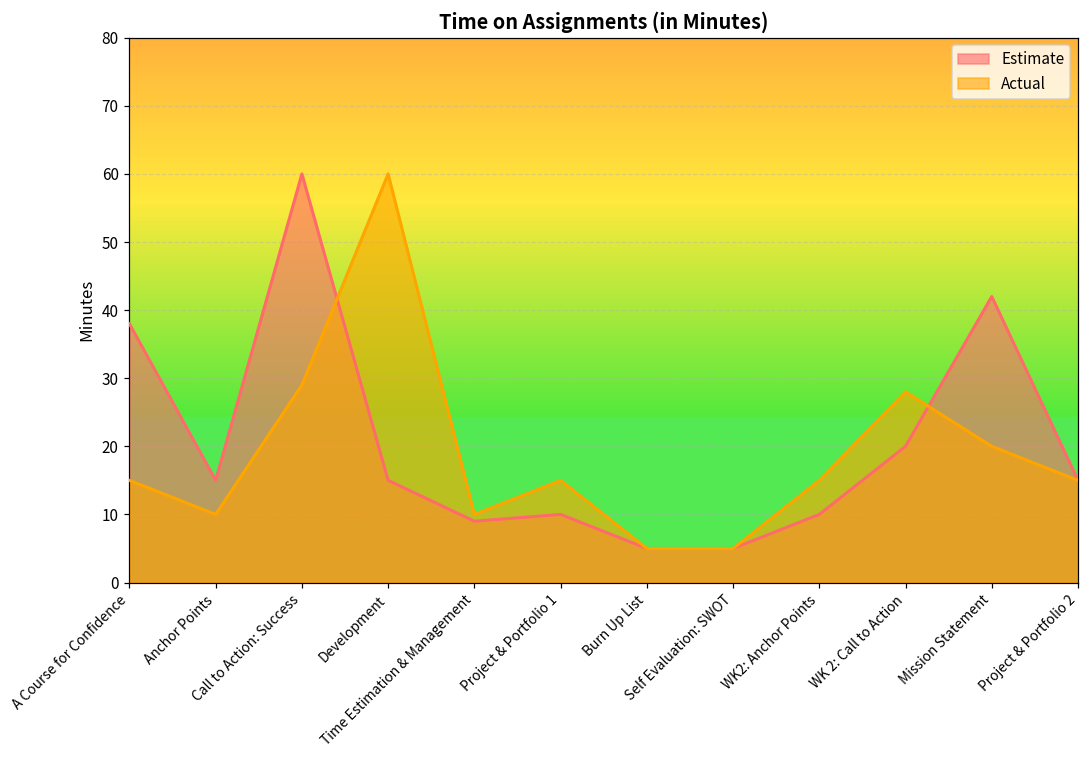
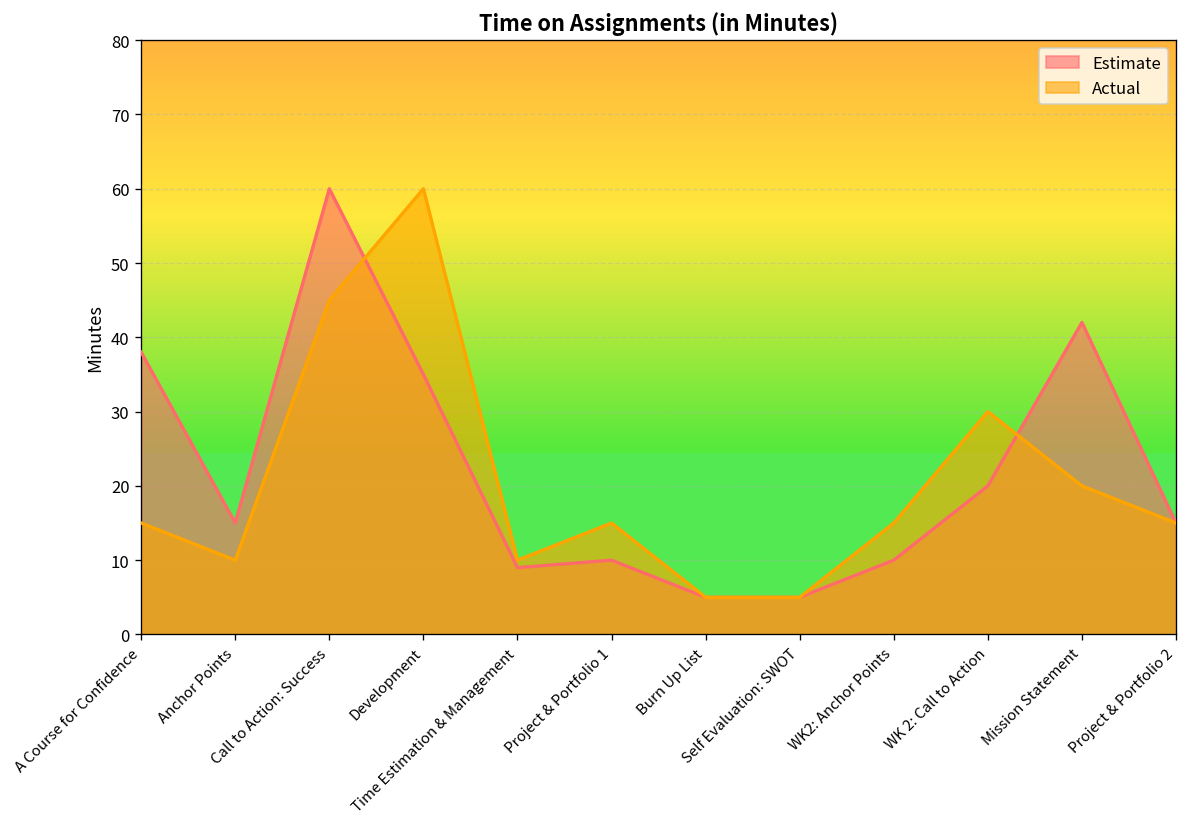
Actual, Call to Action: Success: 29 -> 45
Estimate, Development: 15 -> 35
Actual, WK 2: Call to Action: 28 -> 30
